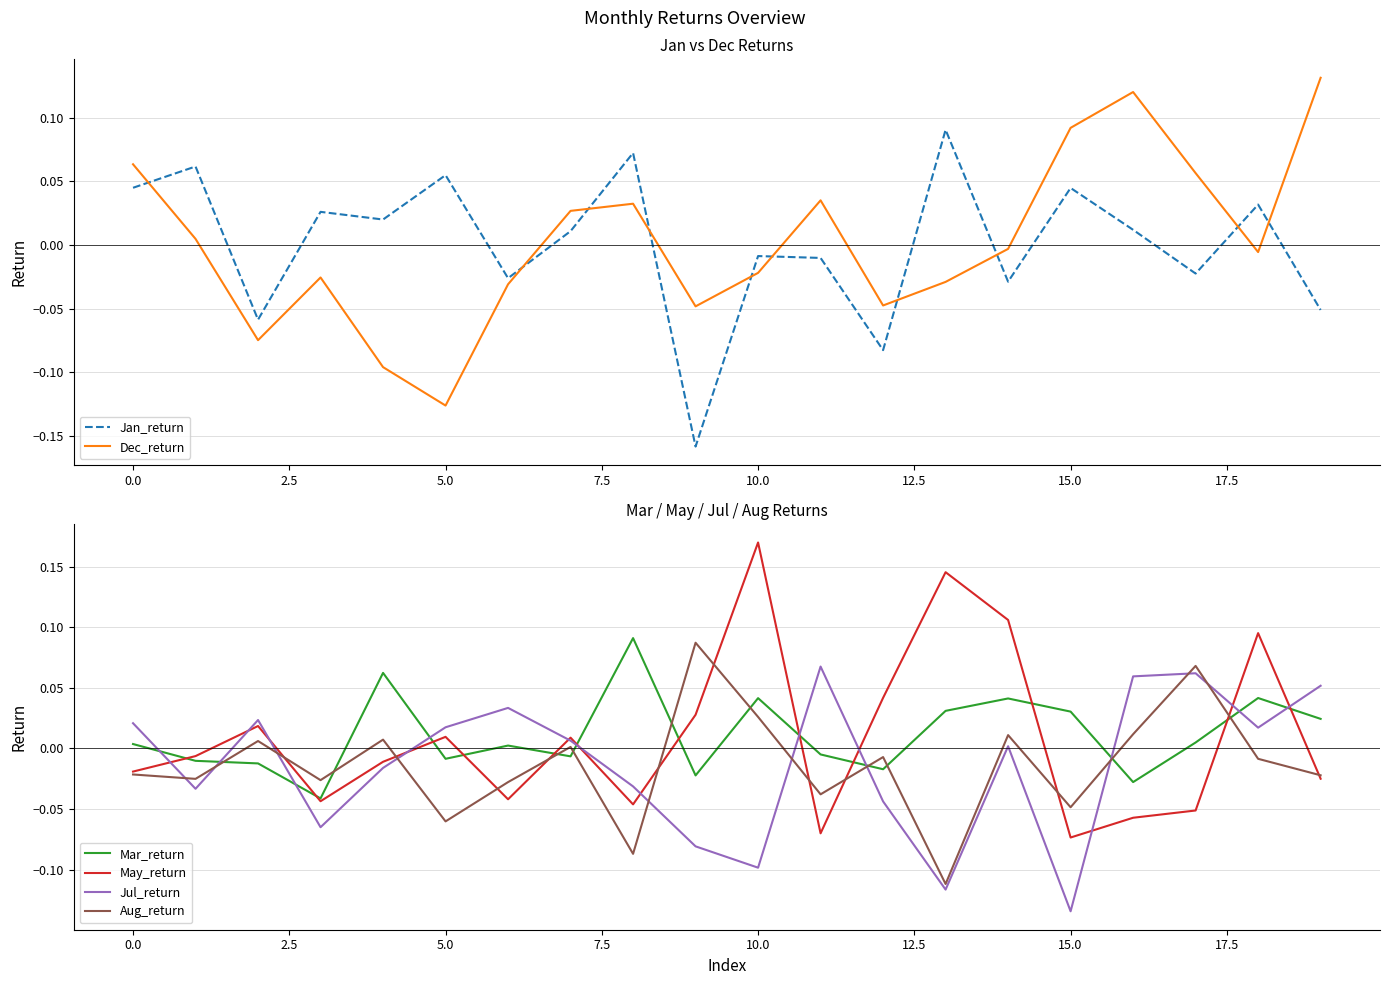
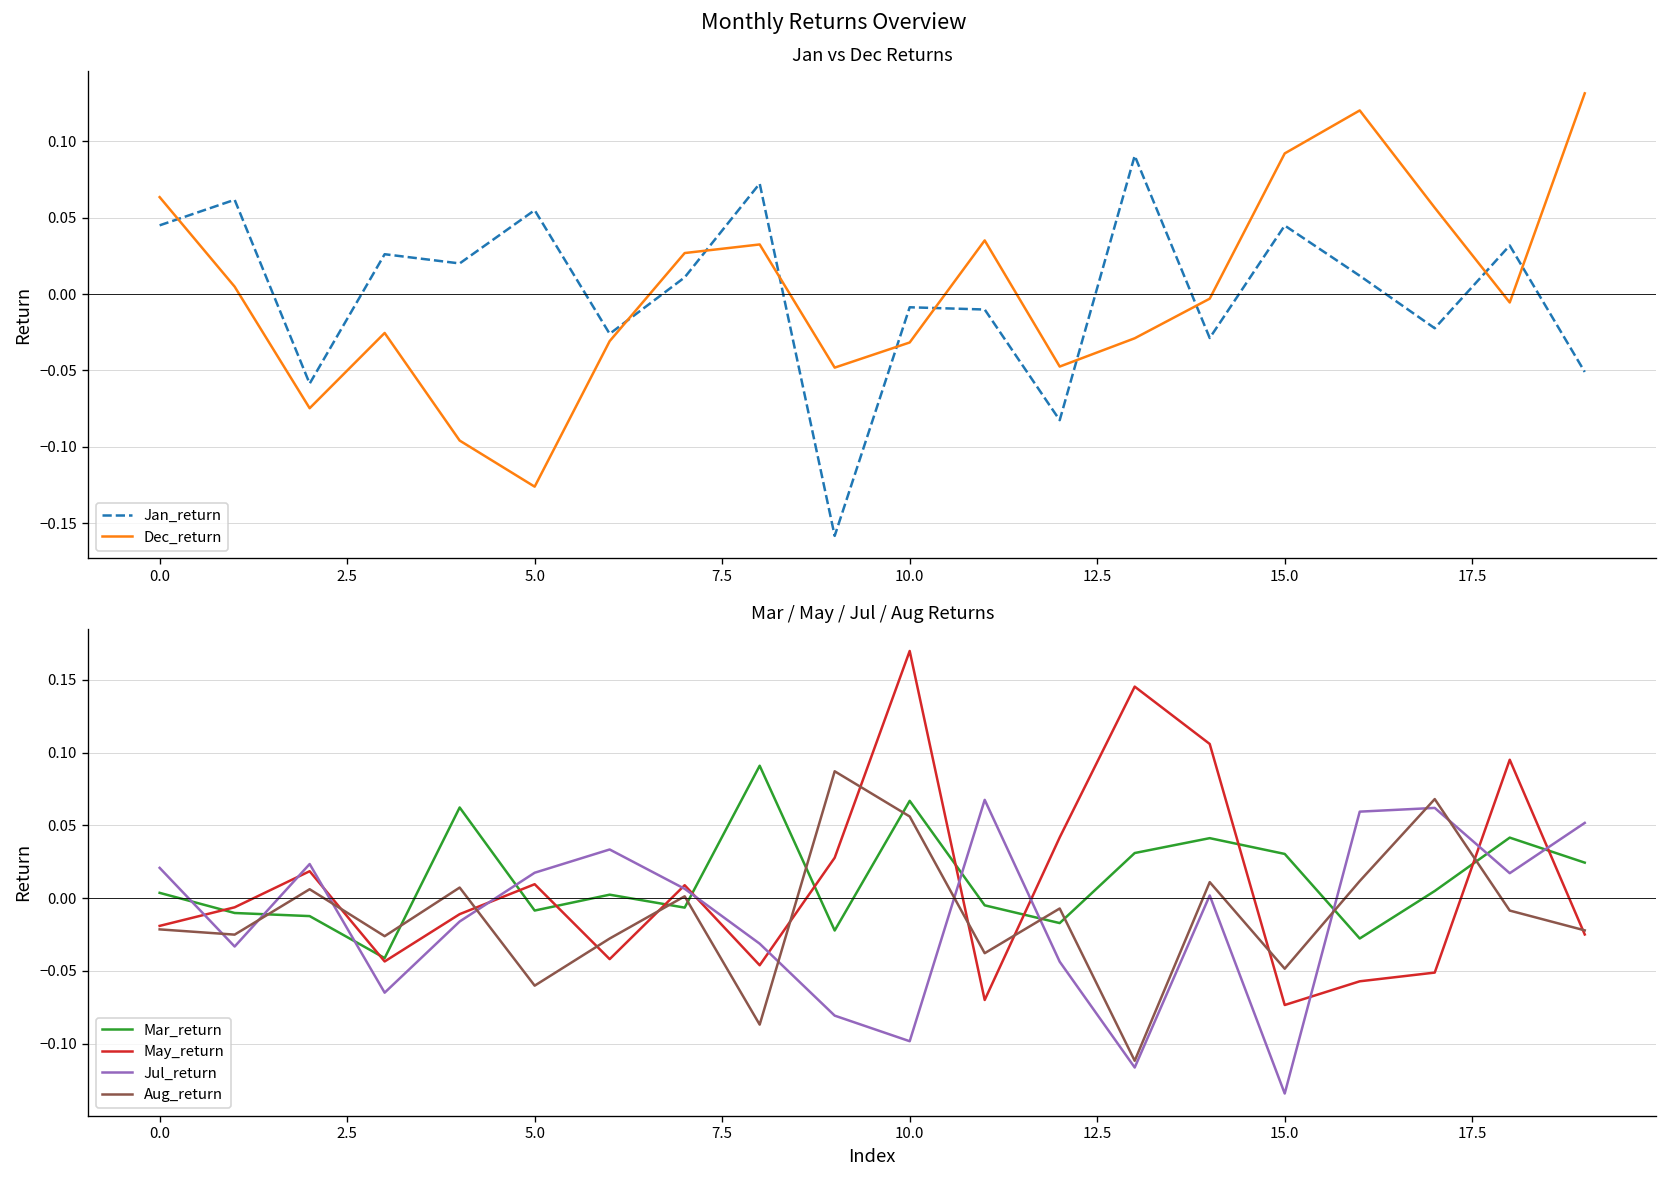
Jan vs Dec Returns, Dec_return, 10.0: -0.022 -> -0.032
Mar / May / Jul / Aug Returns, Mar_return, 10.0: 0.041 -> 0.067
Mar / May / Jul / Aug Returns, Aug_return, 10.0: 0.026 -> 0.056
